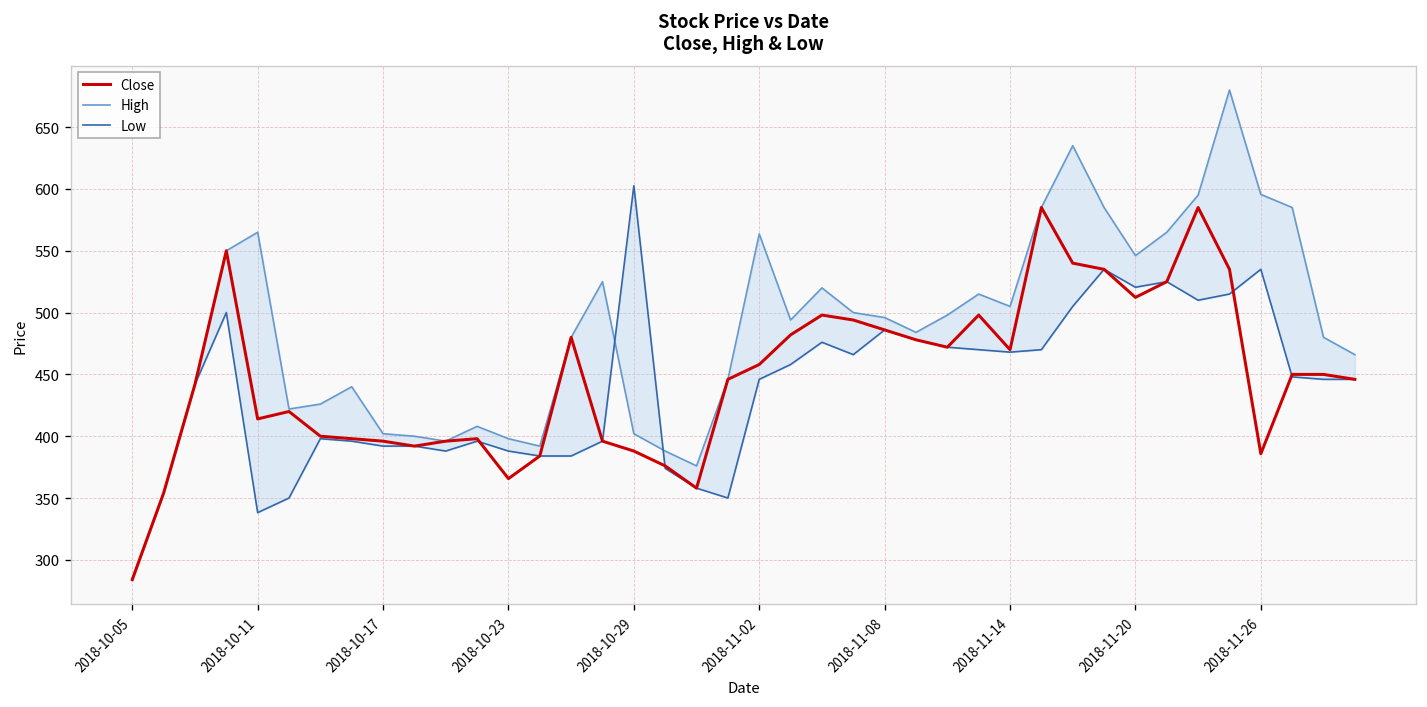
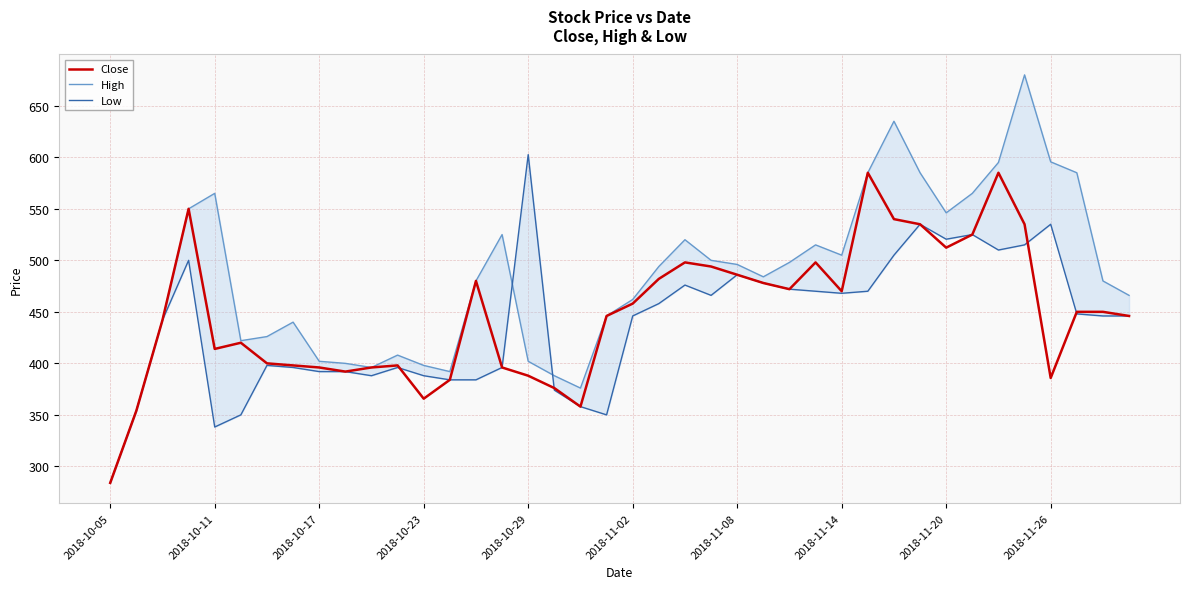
High, 2018-11-02: 564 -> 462
